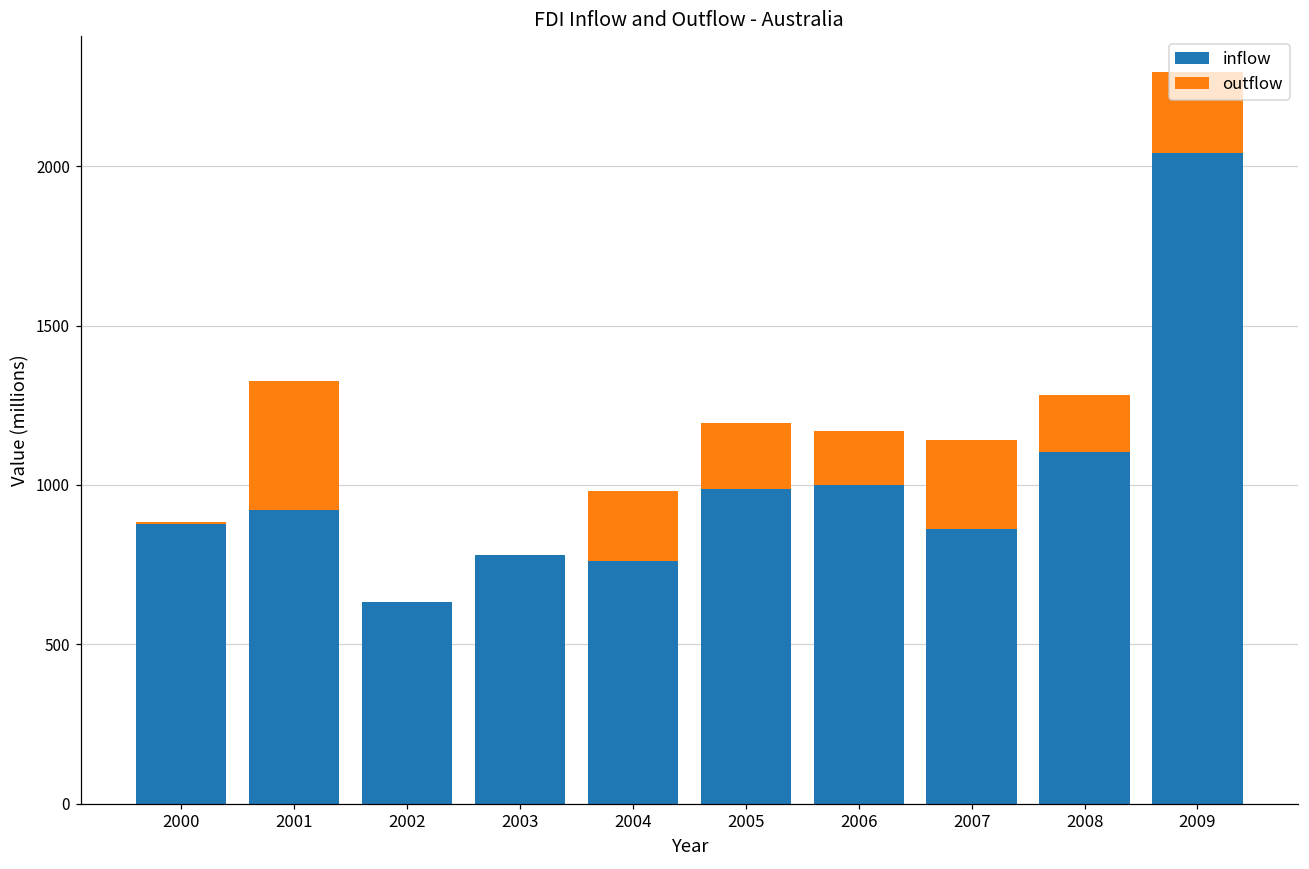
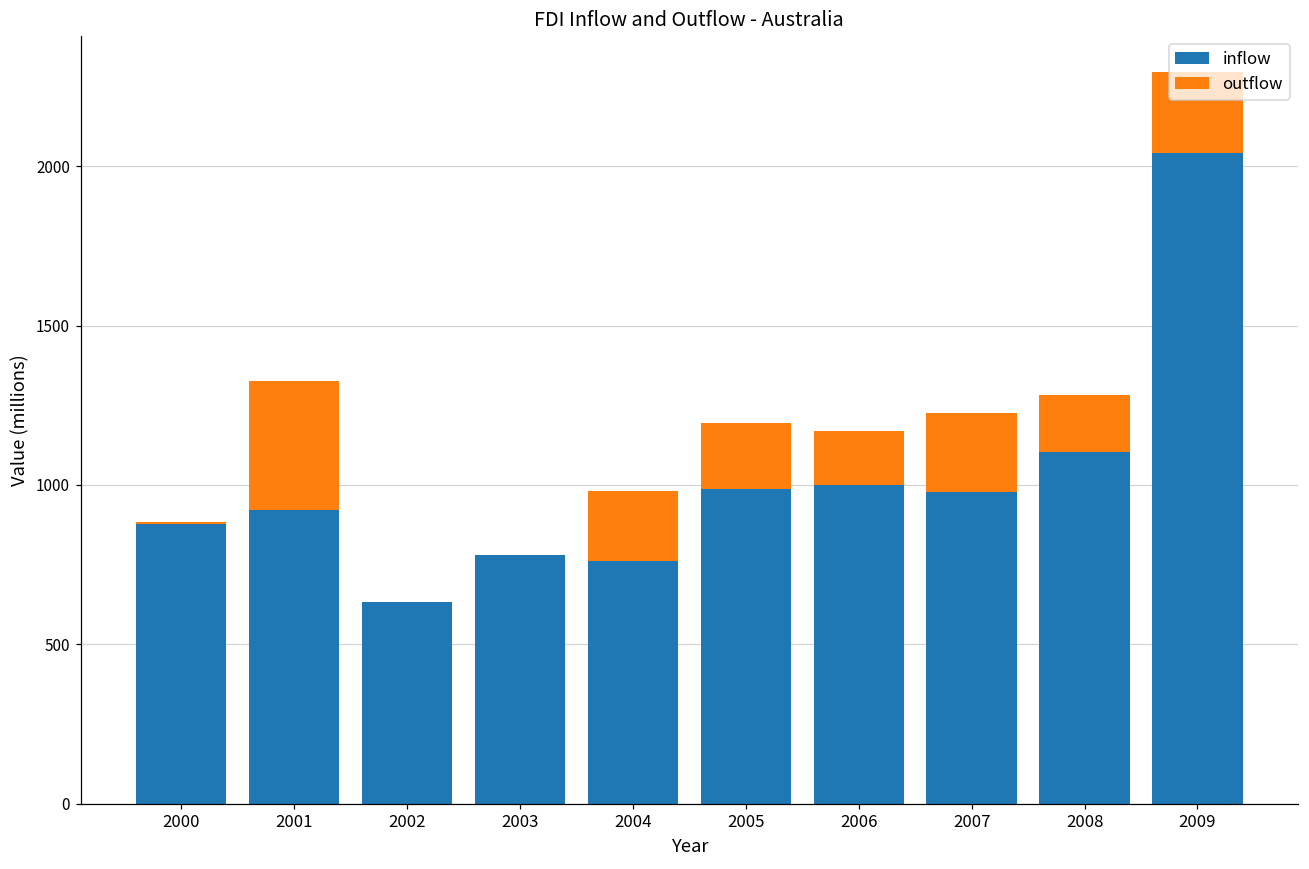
inflow, 2007: 860 -> 980
outflow, 2007: 280 -> 250
